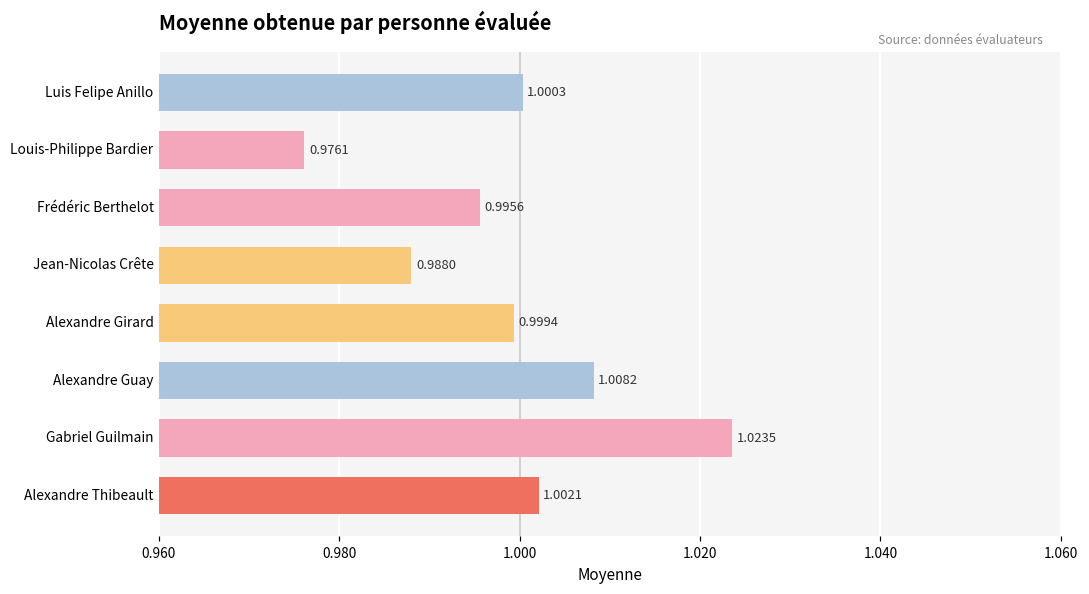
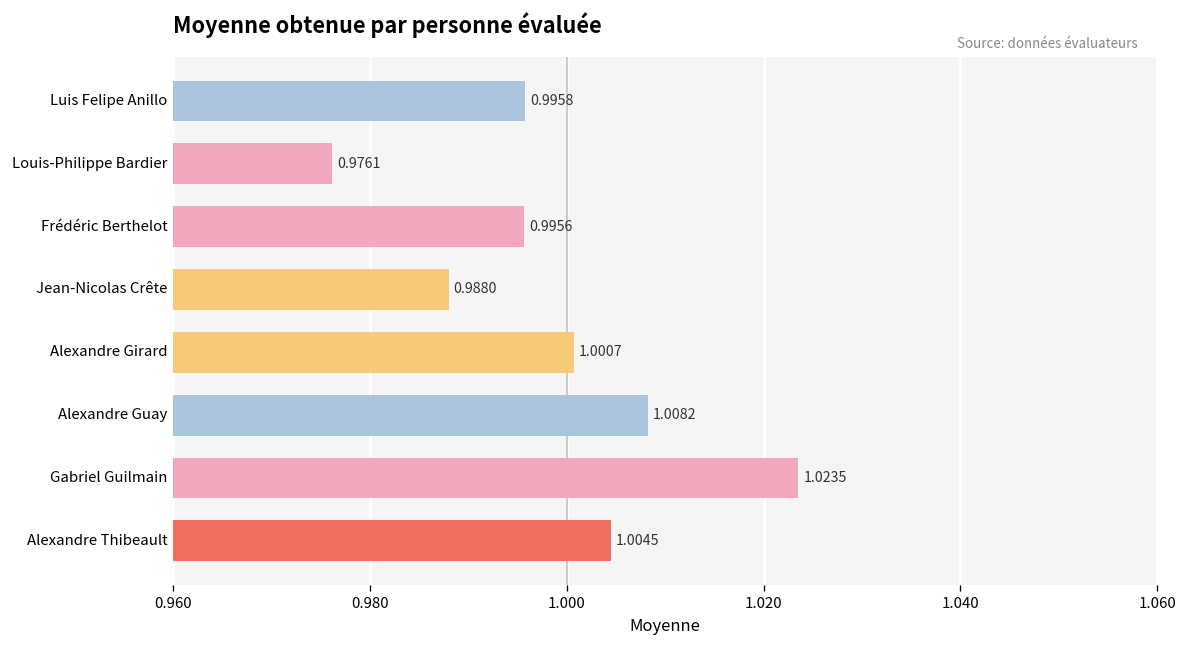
Luis Felipe Anillo: 1.0003 -> 0.9958
Alexandre Girard: 0.9994 -> 1.0007
Alexandre Thibeault: 1.0021 -> 1.0045
